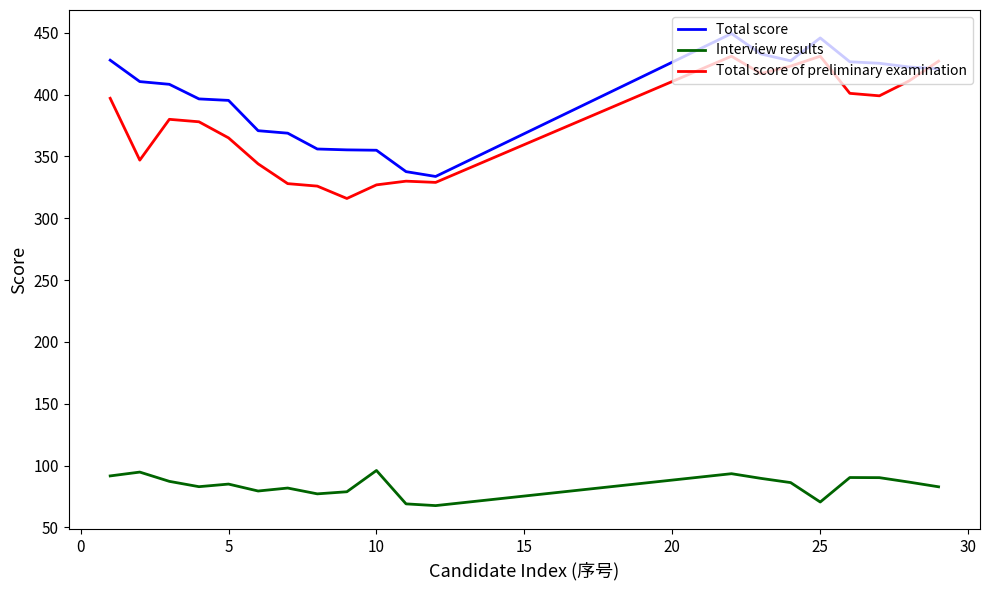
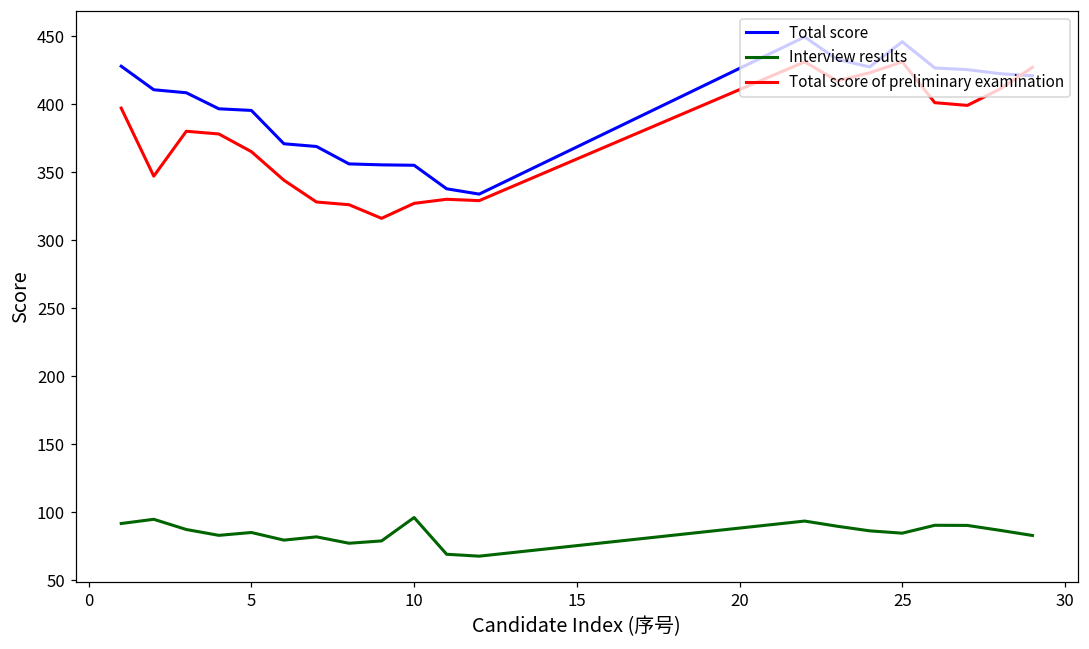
Interview results, 25: 71 -> 85
